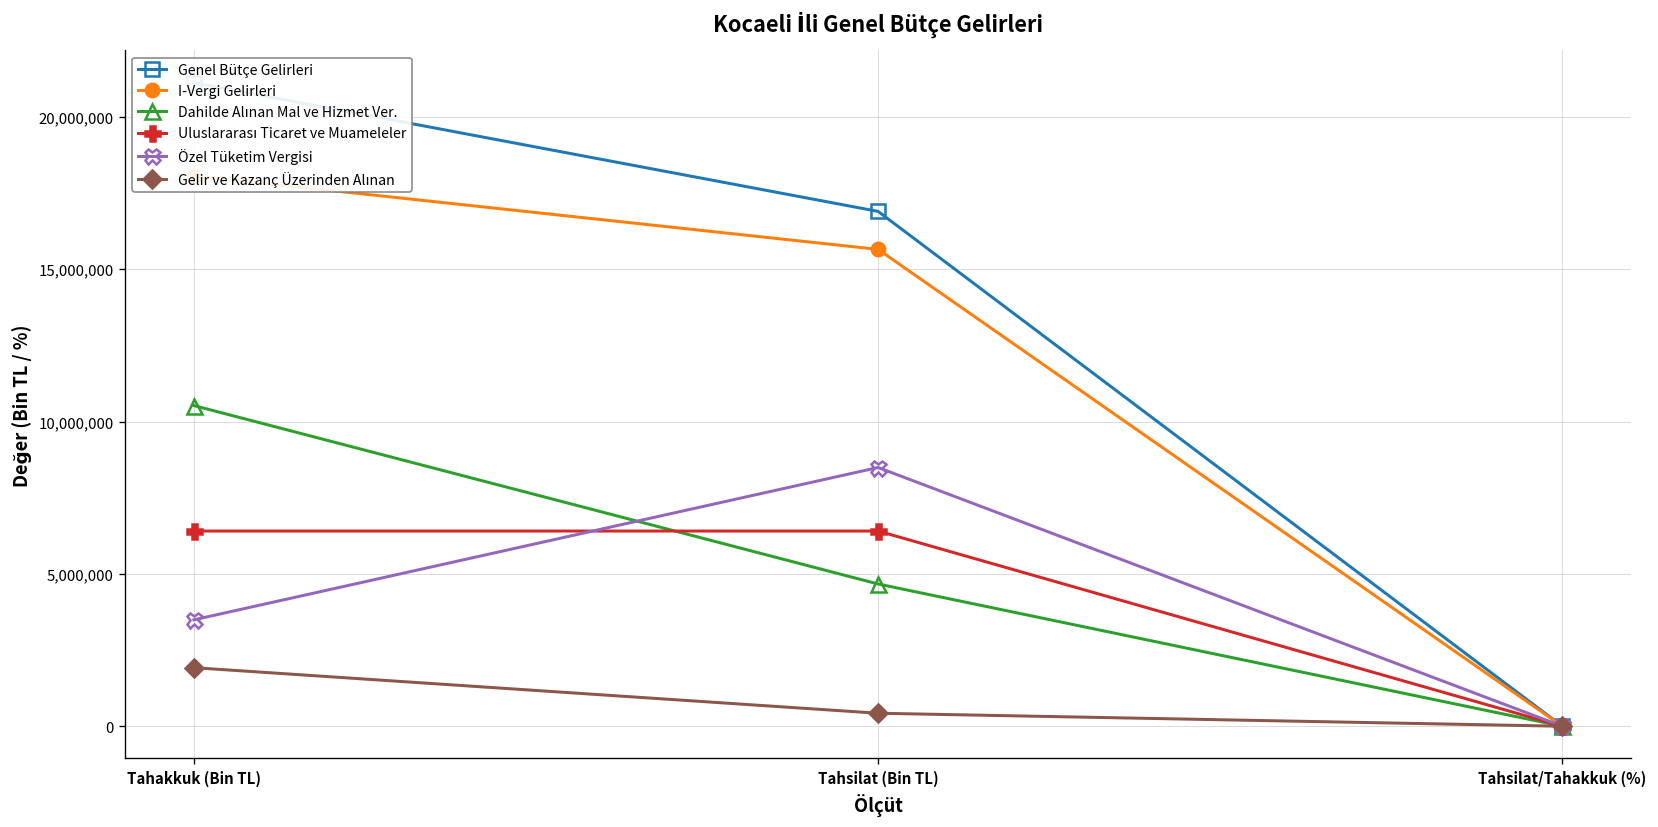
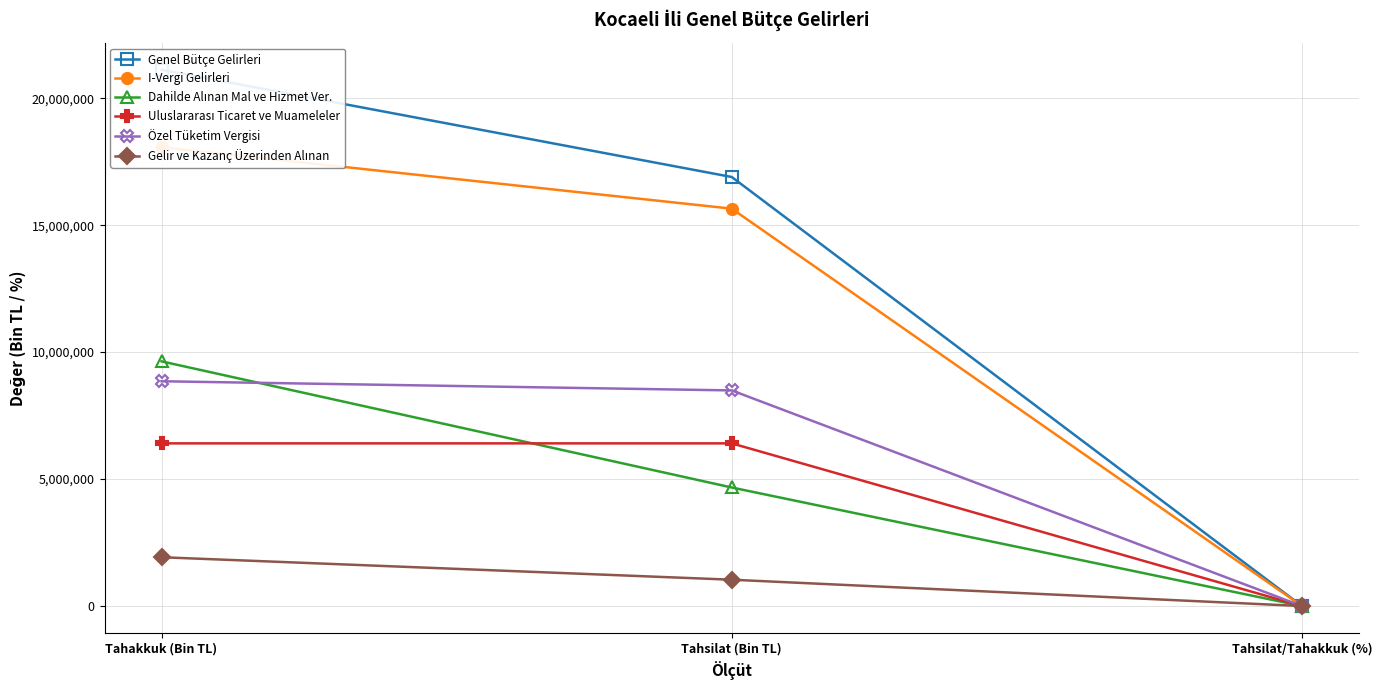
Dahilde Alınan Mal ve Hizmet Ver., Tahakkuk (Bin TL): 10,500,000 -> 9,600,000
Özel Tüketim Vergisi, Tahakkuk (Bin TL): 3,500,000 -> 8,900,000
Gelir ve Kazanç Üzerinden Alınan, Tahsilat (Bin TL): 400,000 -> 1,000,000
